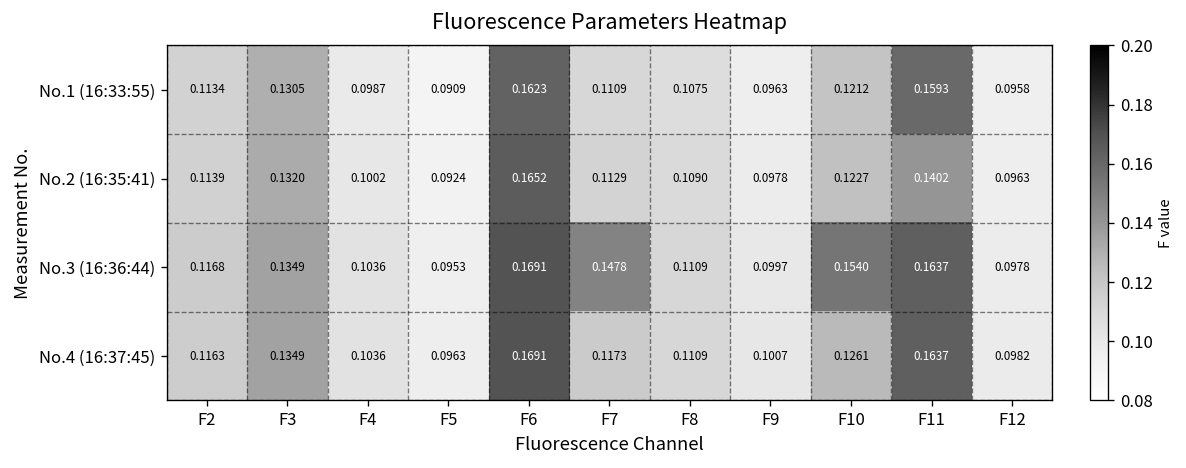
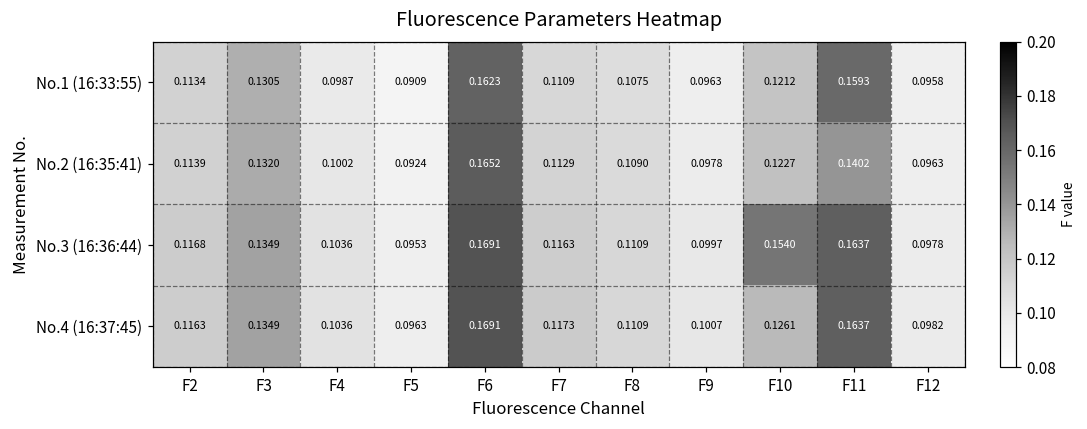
No.3 (16:36:44), F7: 0.1478 -> 0.1163
